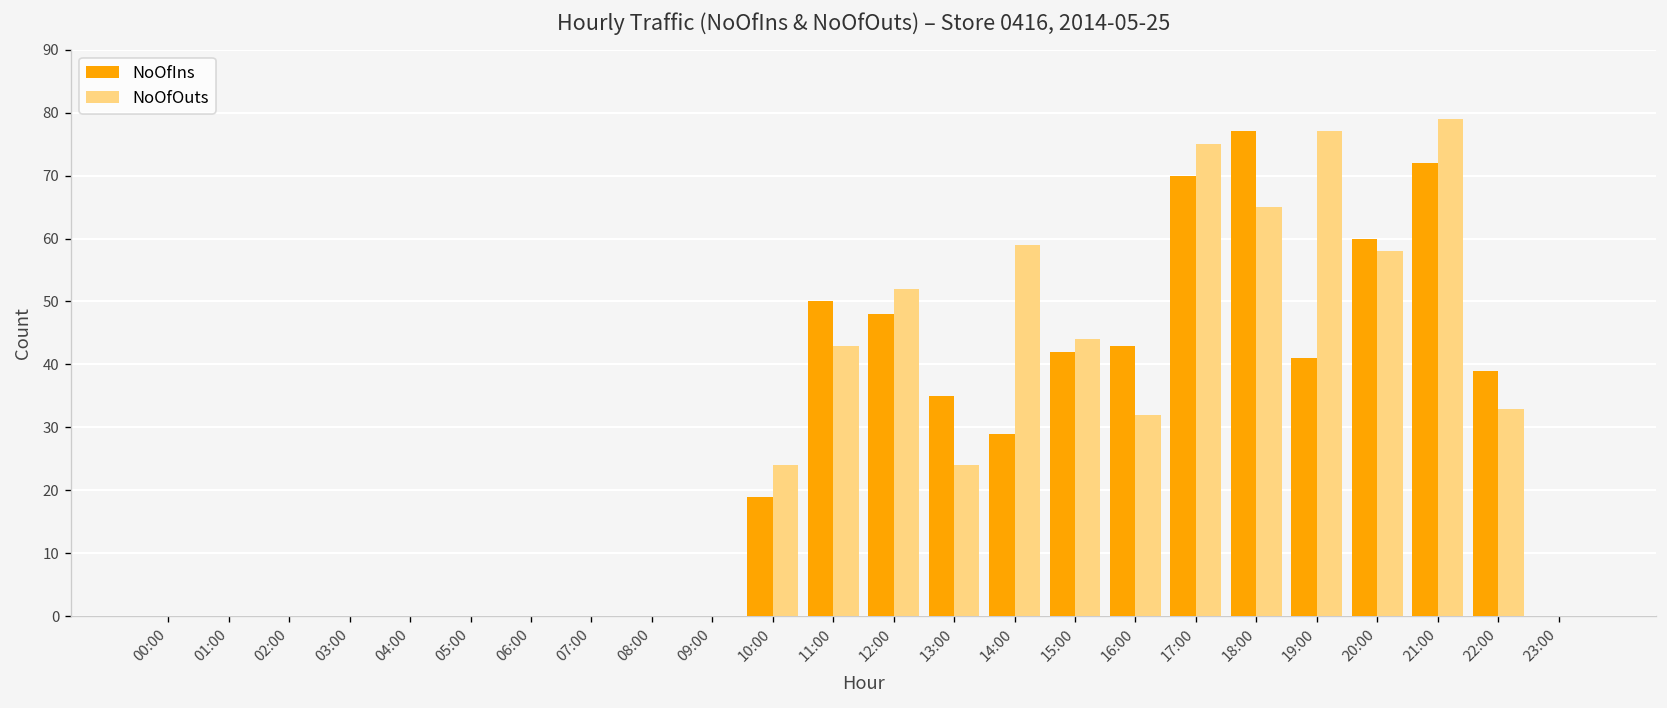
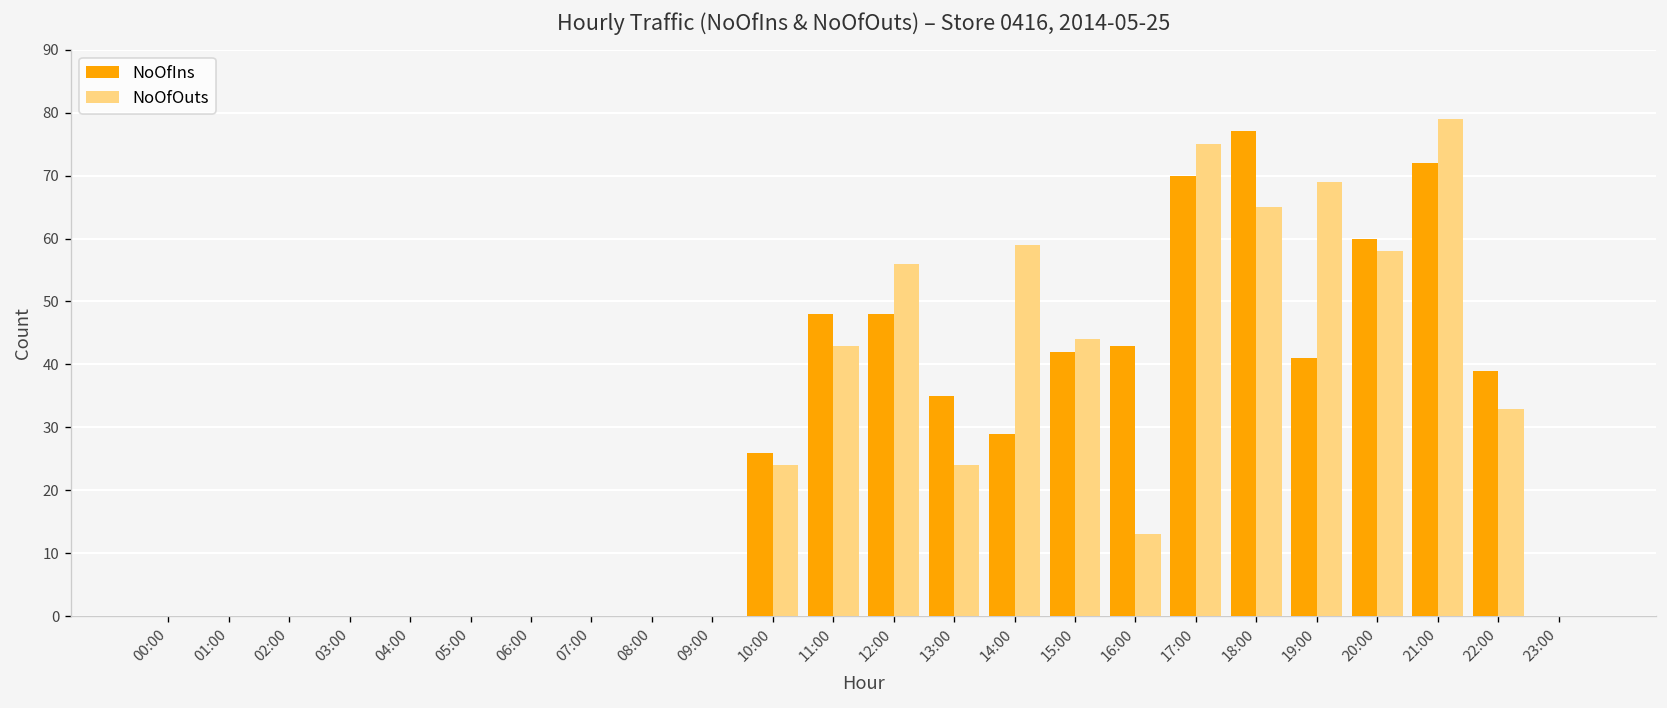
NoOfIns, 10:00: 19 -> 26
NoOfIns, 11:00: 50 -> 48
NoOfOuts, 12:00: 52 -> 56
NoOfOuts, 16:00: 32 -> 13
NoOfOuts, 19:00: 77 -> 69
